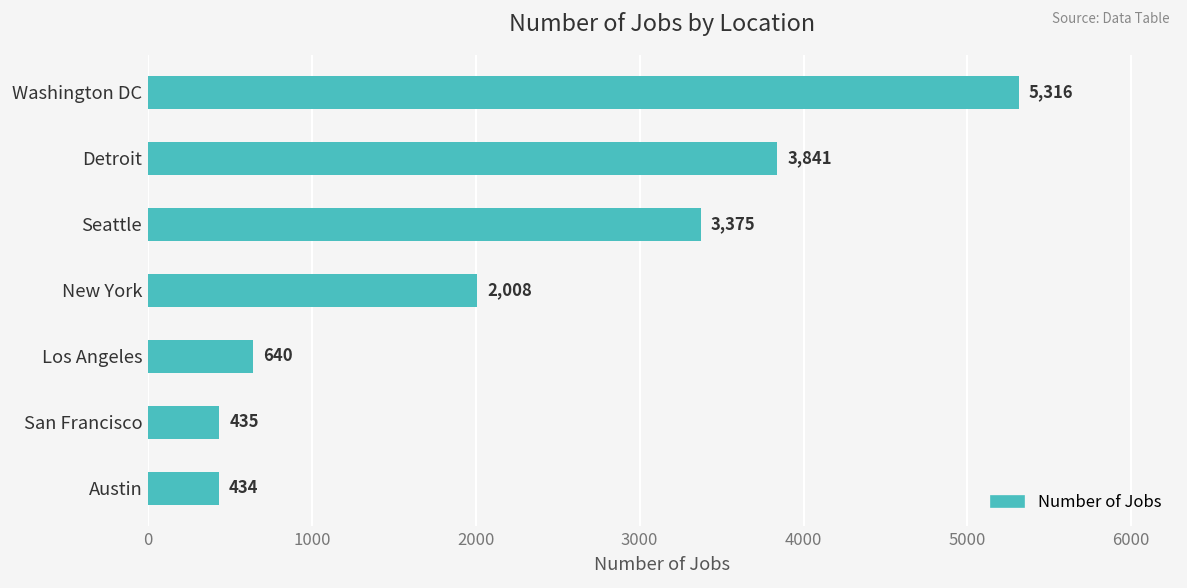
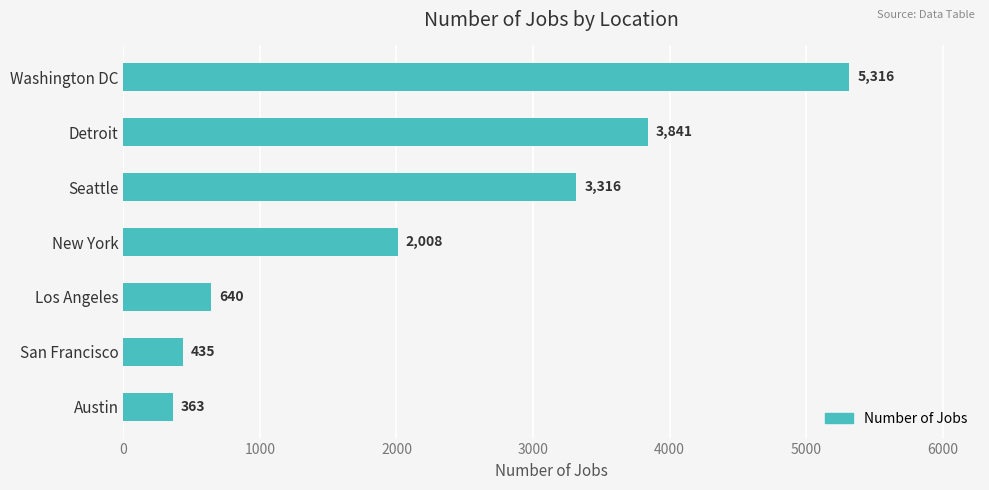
Seattle: 3,375 -> 3,316
Austin: 434 -> 363
